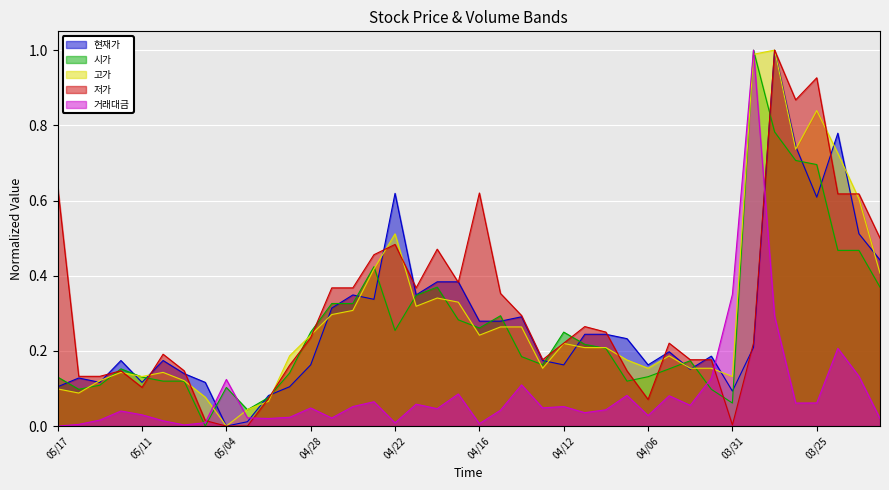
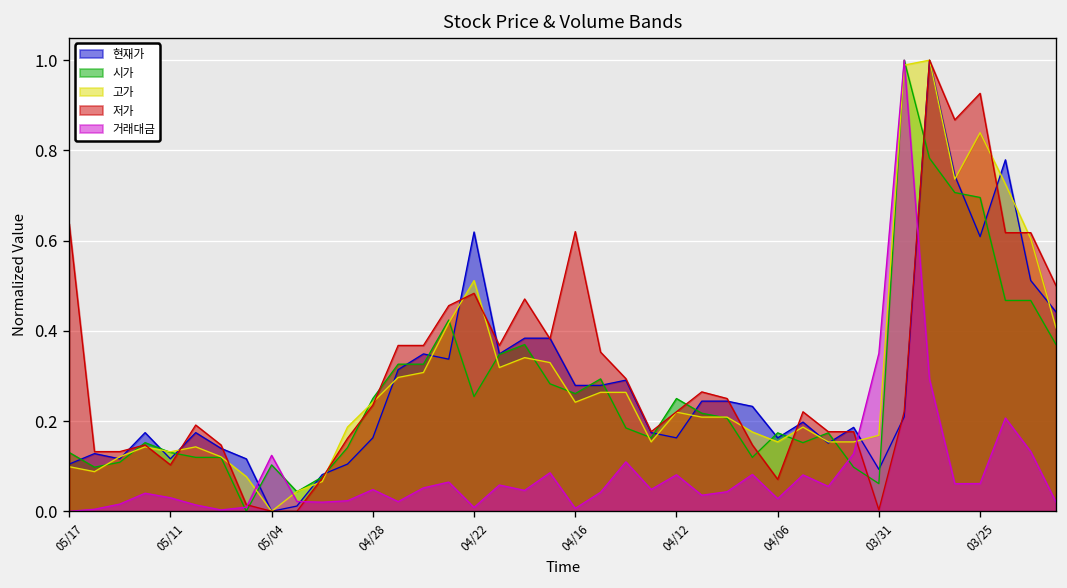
거래대금, 04/12: 0.05 -> 0.08
시가, 04/06: 0.13 -> 0.17
고가, 03/31: 0.13 -> 0.17
